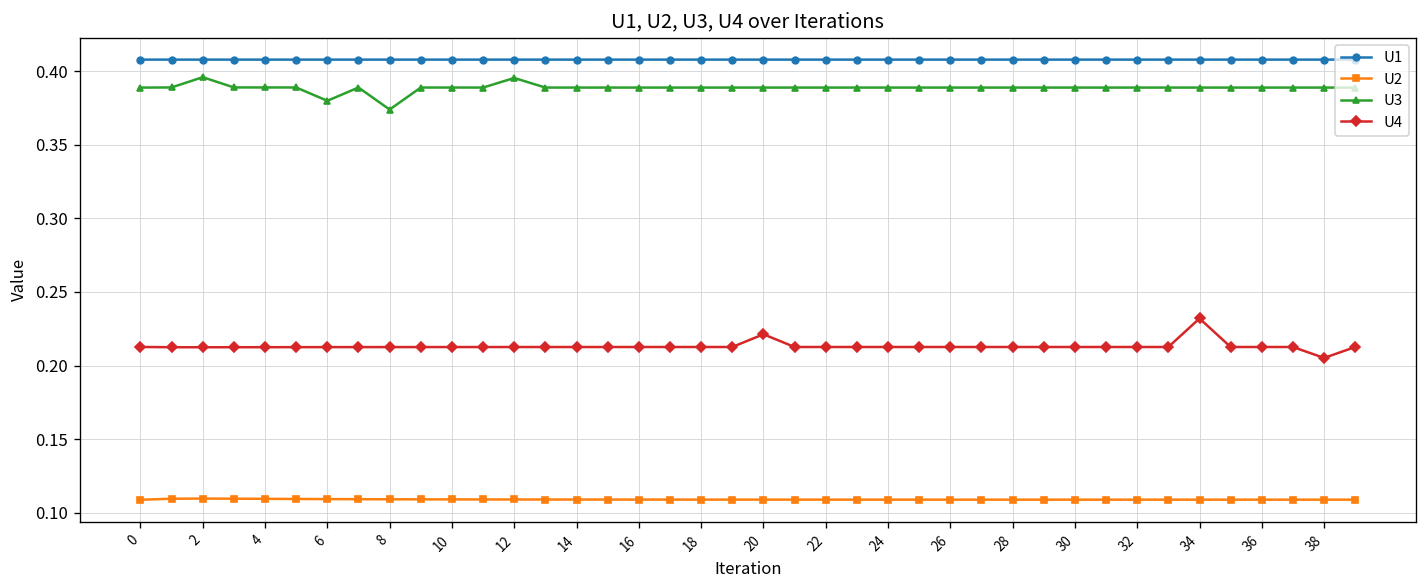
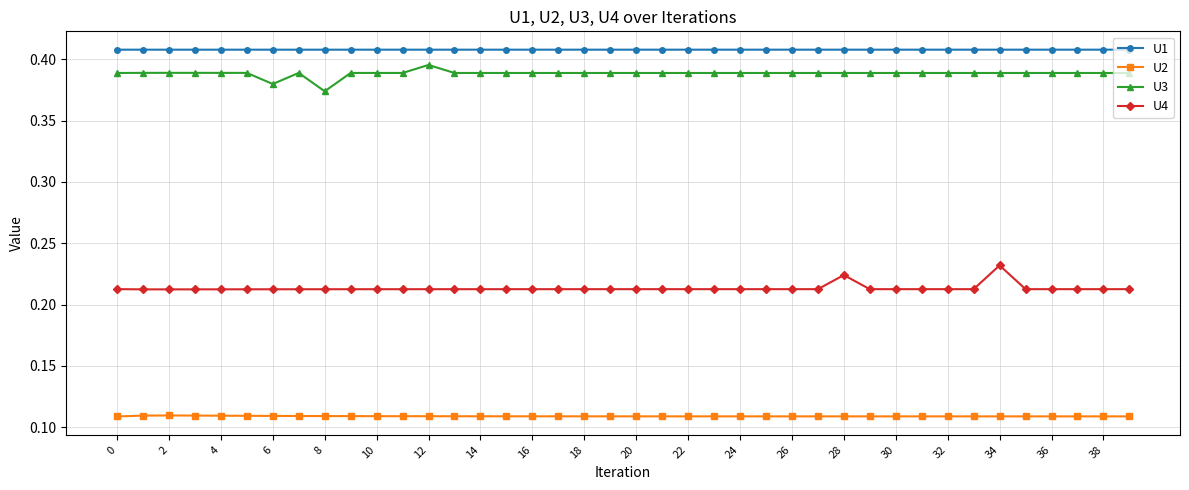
U3, 2: 0.396 -> 0.389
U4, 20: 0.221 -> 0.213
U4, 28: 0.213 -> 0.224
U4, 38: 0.205 -> 0.213
